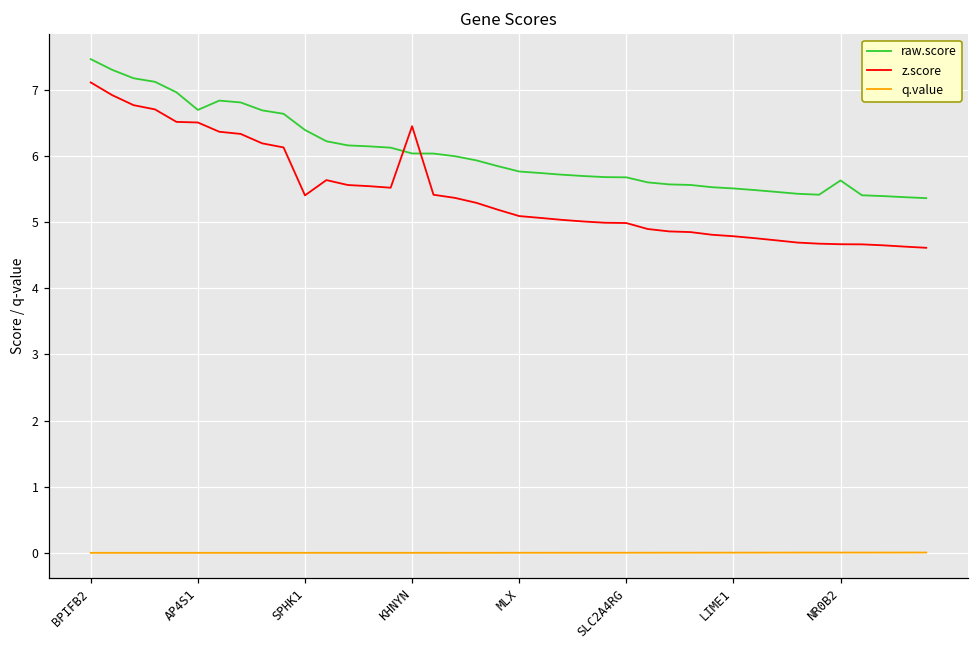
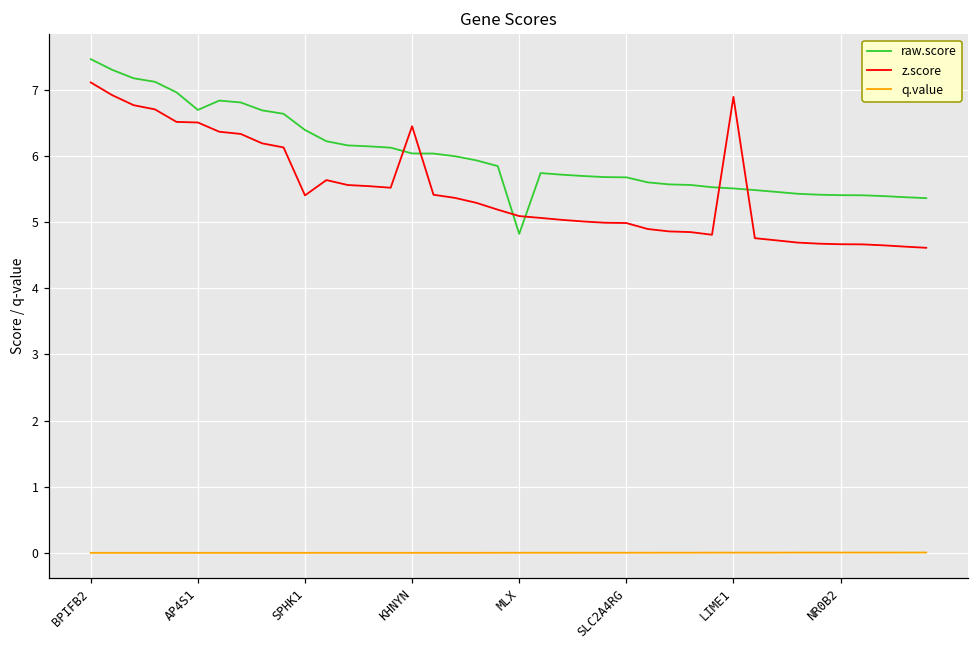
raw.score, MLX: 5.8 -> 4.8
z.score, LIME1: 4.8 -> 6.9
raw.score, NR0B2: 5.6 -> 5.4
